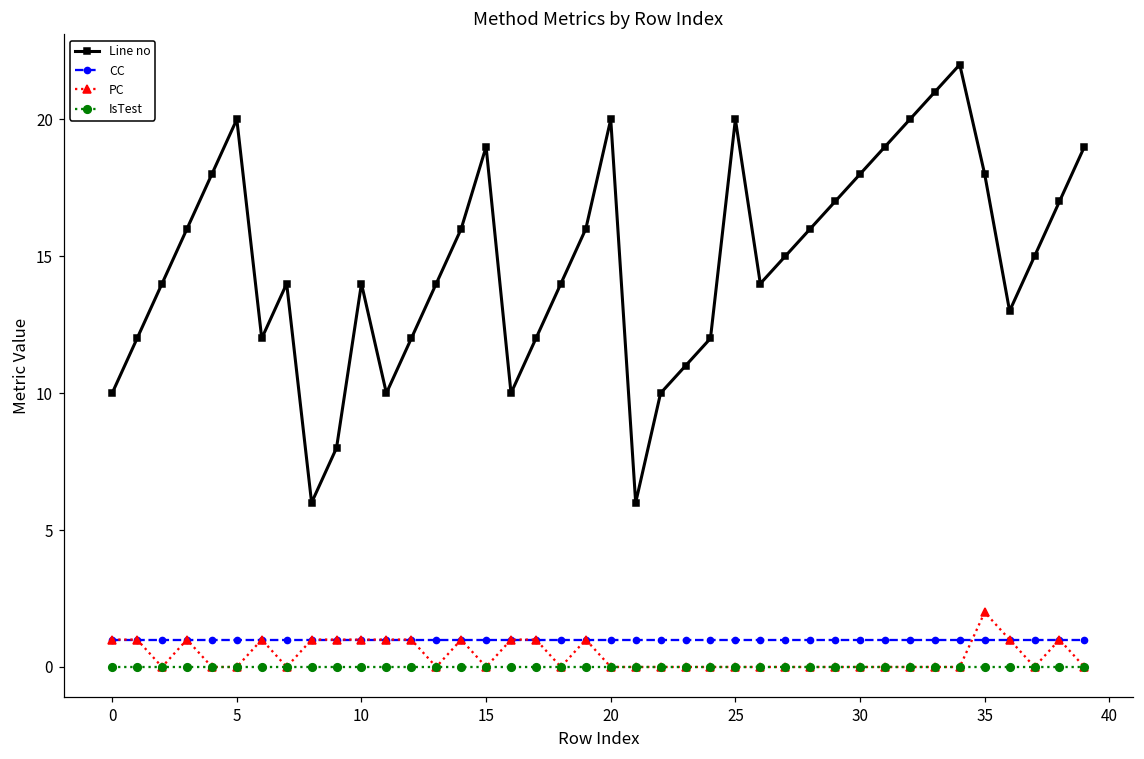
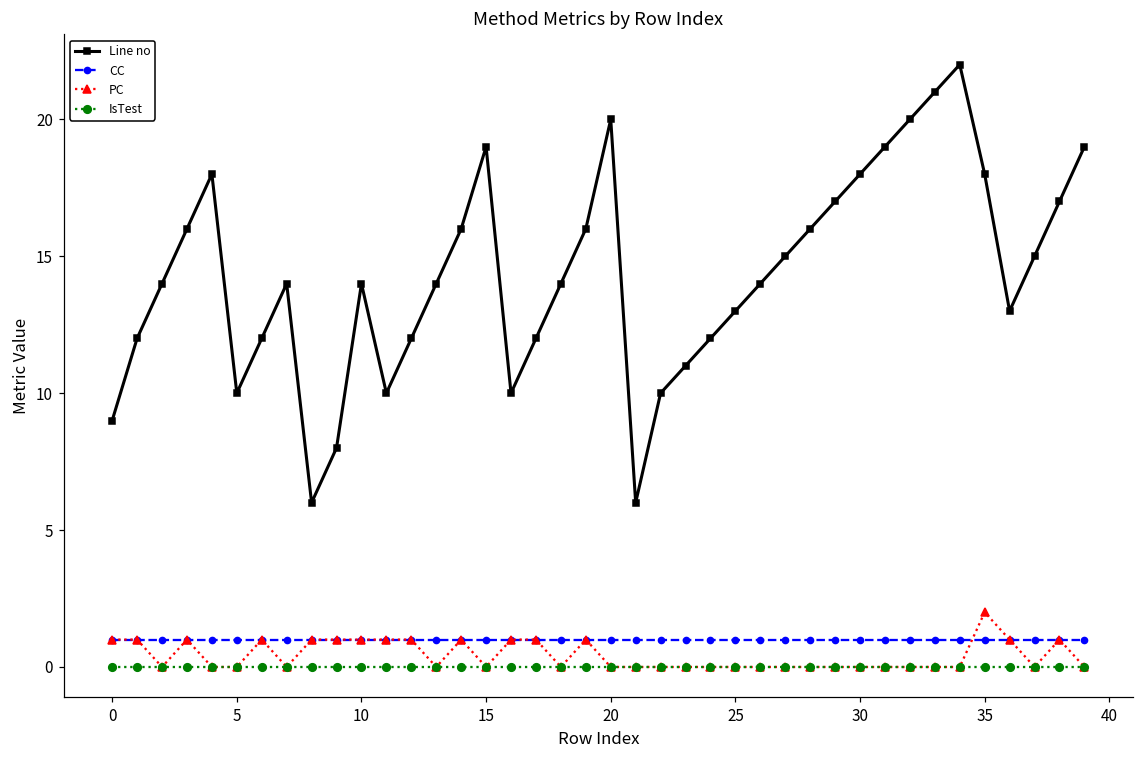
Line no, 0: 10 -> 9
Line no, 5: 20 -> 10
Line no, 25: 20 -> 13
